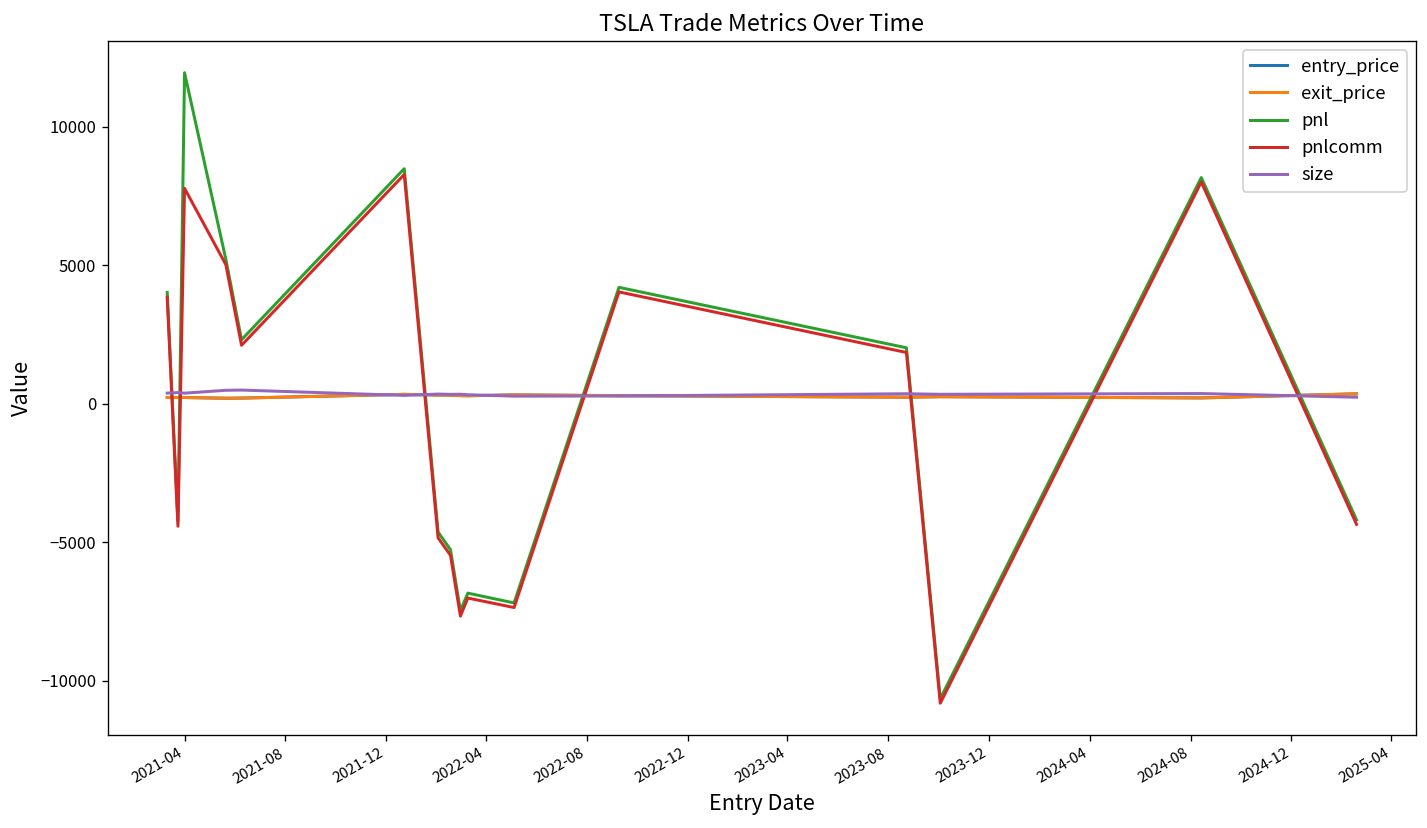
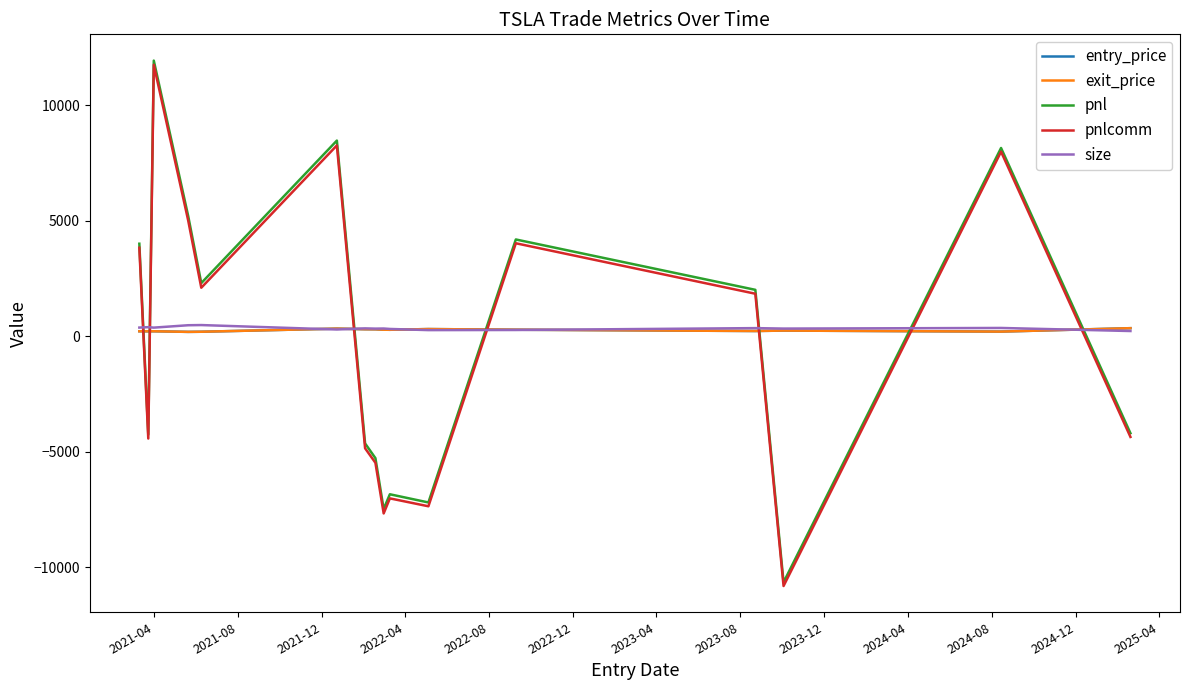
pnlcomm, 2021-04: 7800 -> 11800
